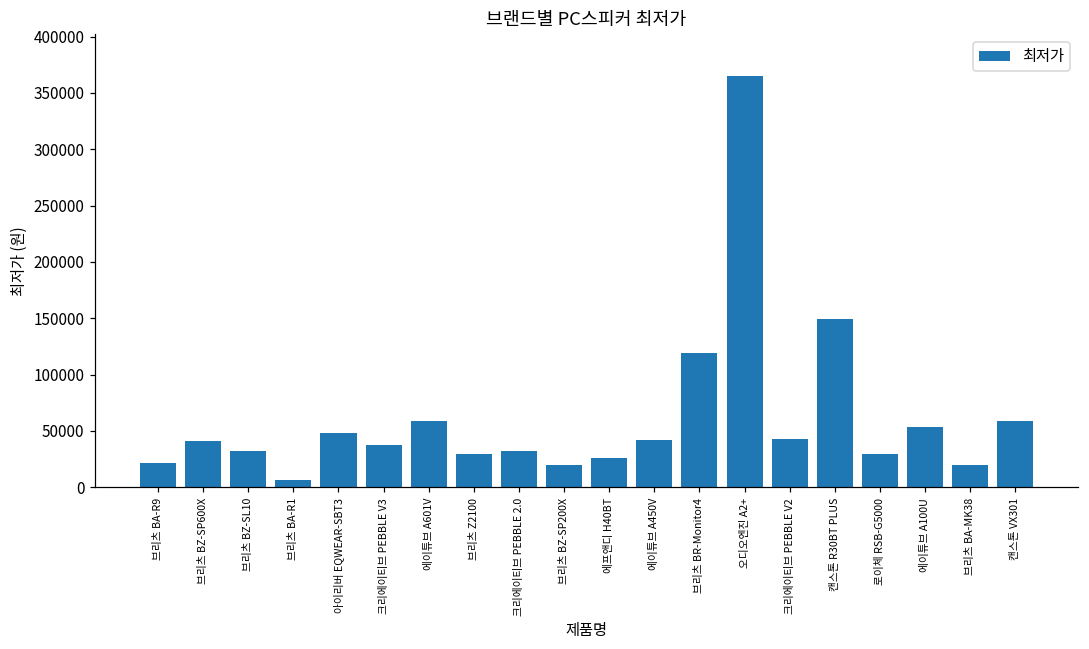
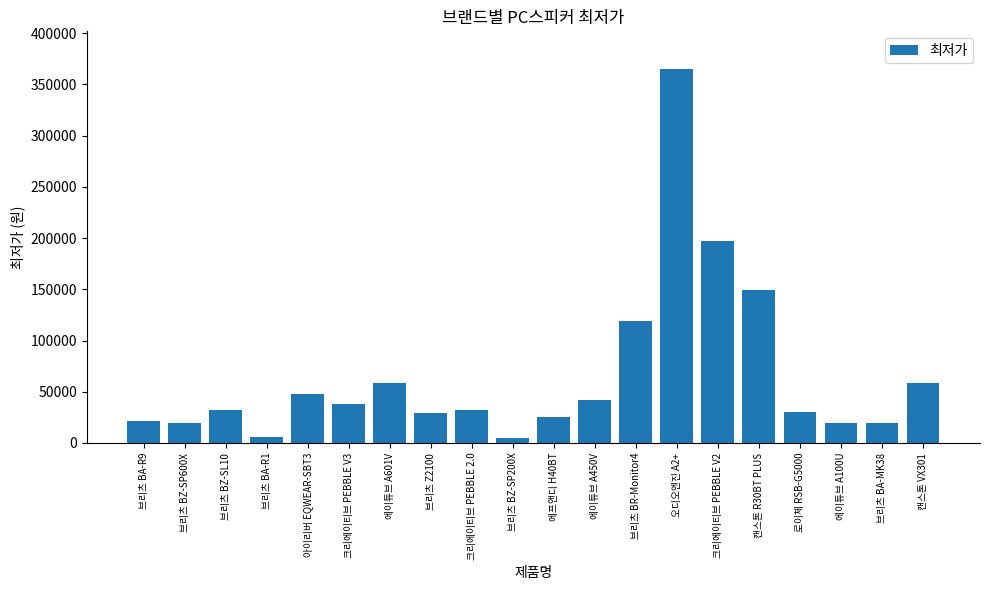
브리츠 BZ-SP600X: 41000 -> 19000
브리츠 BZ-SP200X: 20000 -> 4000
크리에이티브 PEBBLE V2: 43000 -> 197000
에이튜브 A100U: 53000 -> 20000
